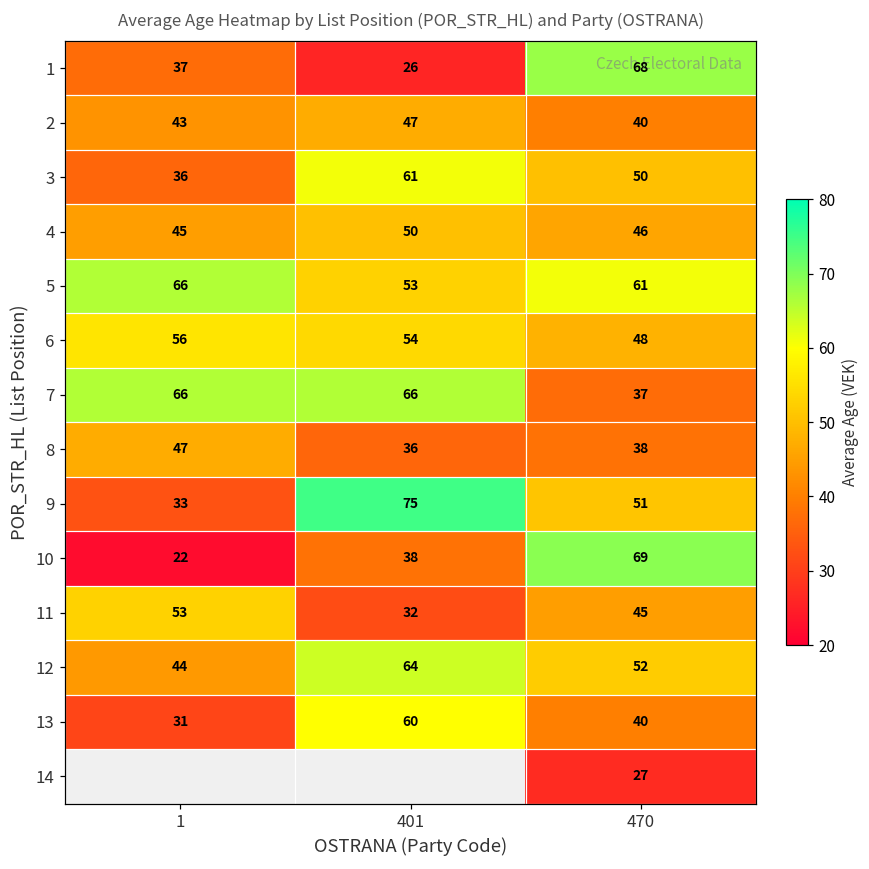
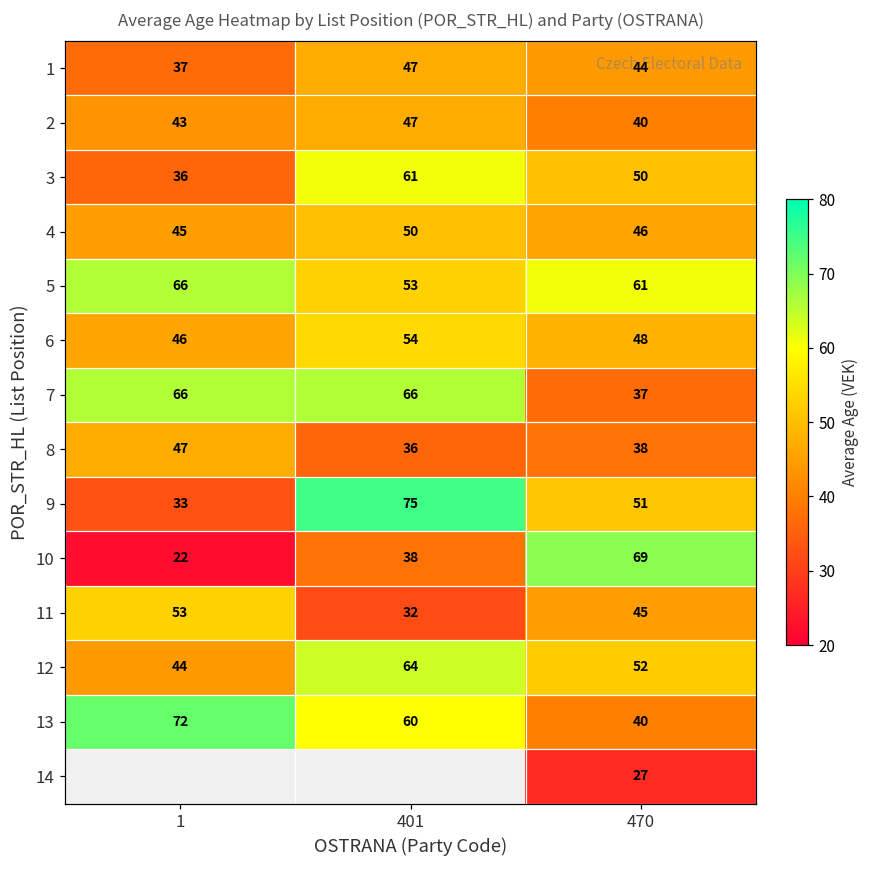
1, 401: 26 -> 47
1, 470: 68 -> 44
6, 1: 56 -> 46
13, 1: 31 -> 72
